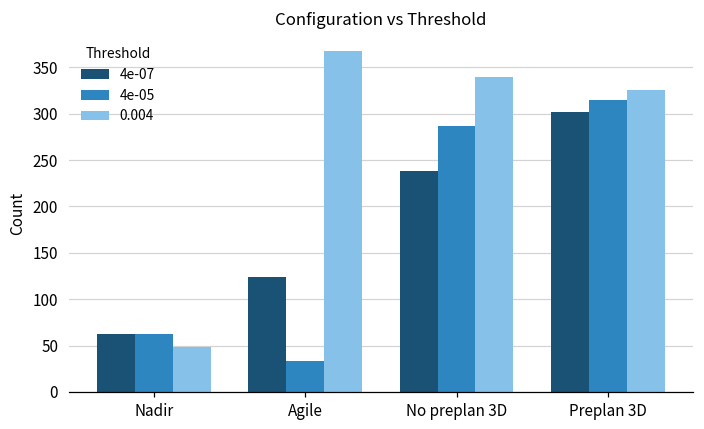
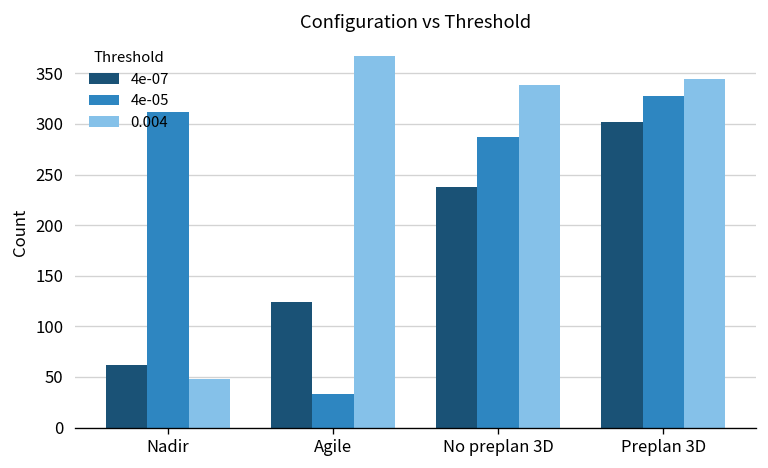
4e-05, Nadir: 60 -> 310
4e-05, Preplan 3D: 320 -> 330
0.004, Preplan 3D: 330 -> 340
